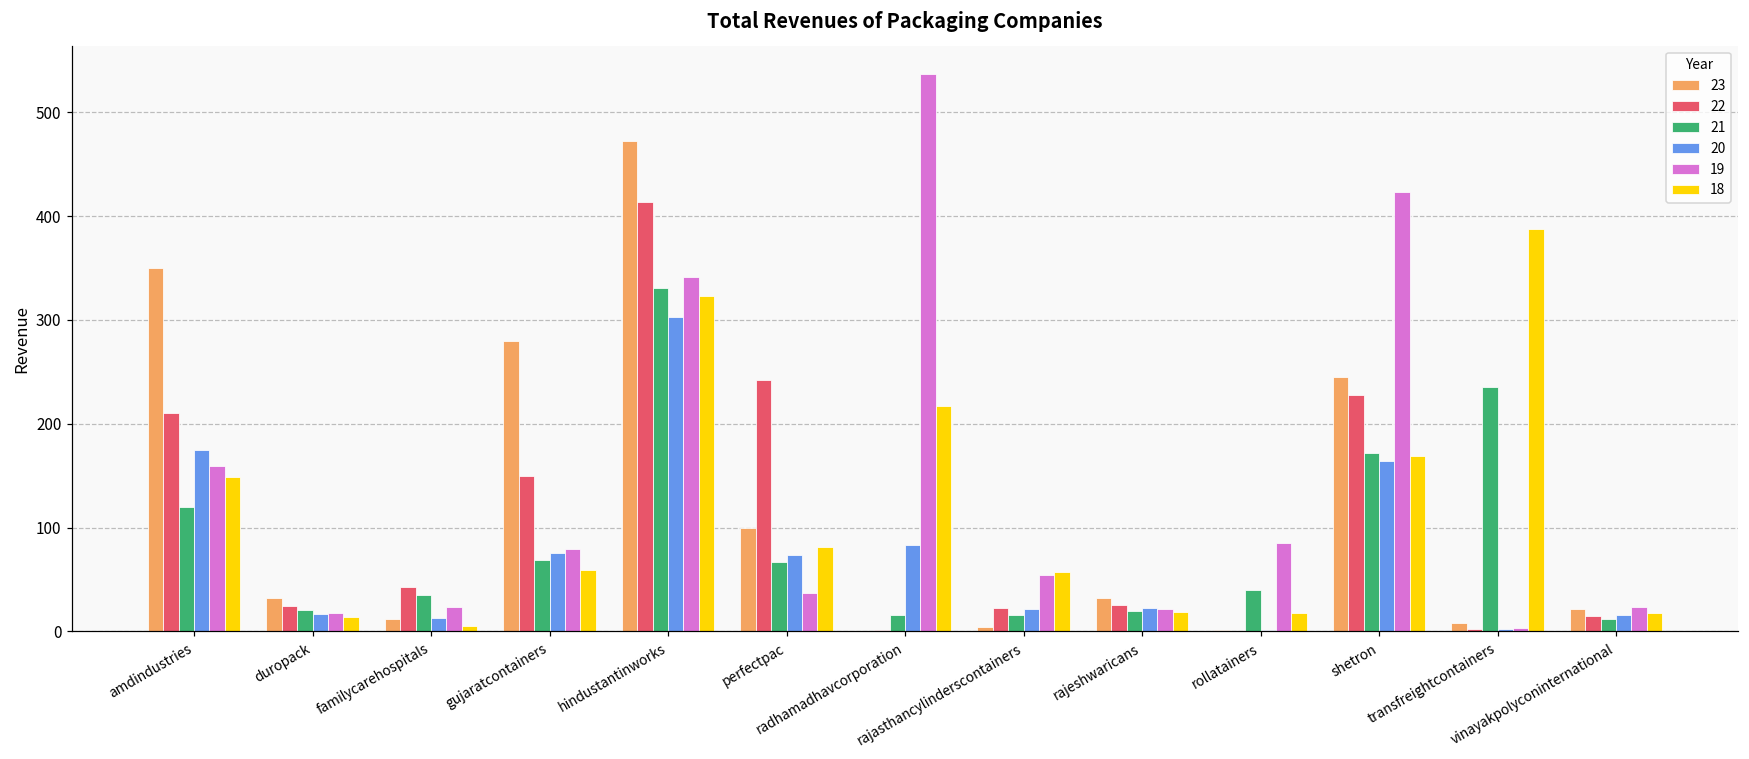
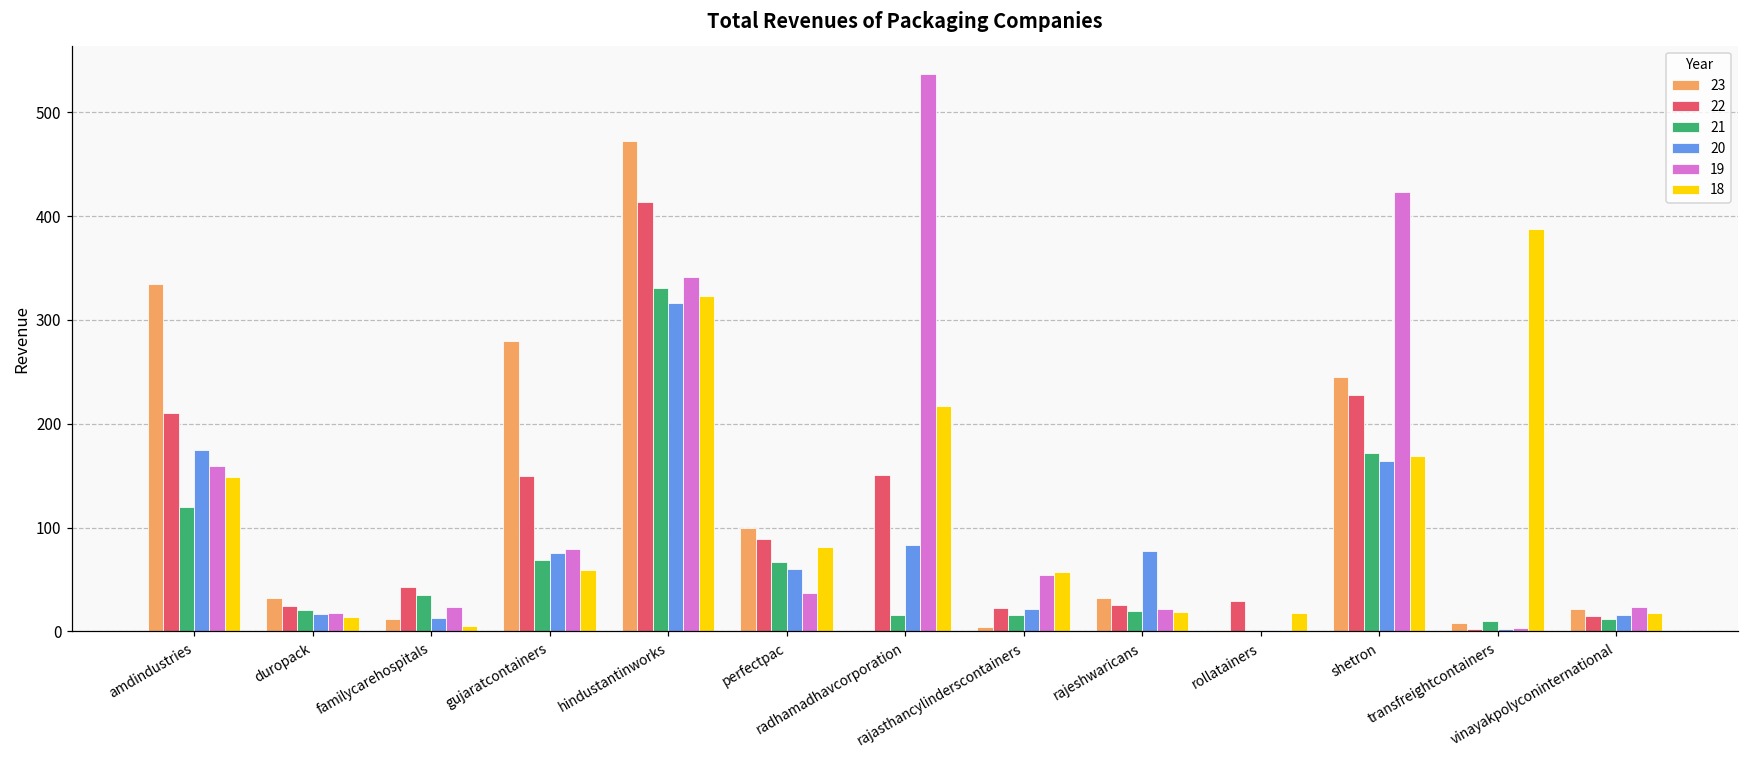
23, amdindustries: 350 -> 330
20, hindustantinworks: 300 -> 320
22, perfectpac: 240 -> 90
20, perfectpac: 70 -> 60
22, radhamadhavcorporation: 0 -> 150
20, rajeshwaricans: 20 -> 80
22, rollatainers: 0 -> 30
21, rollatainers: 40 -> 0
19, rollatainers: 80 -> 0
21, transfreightcontainers: 240 -> 10
